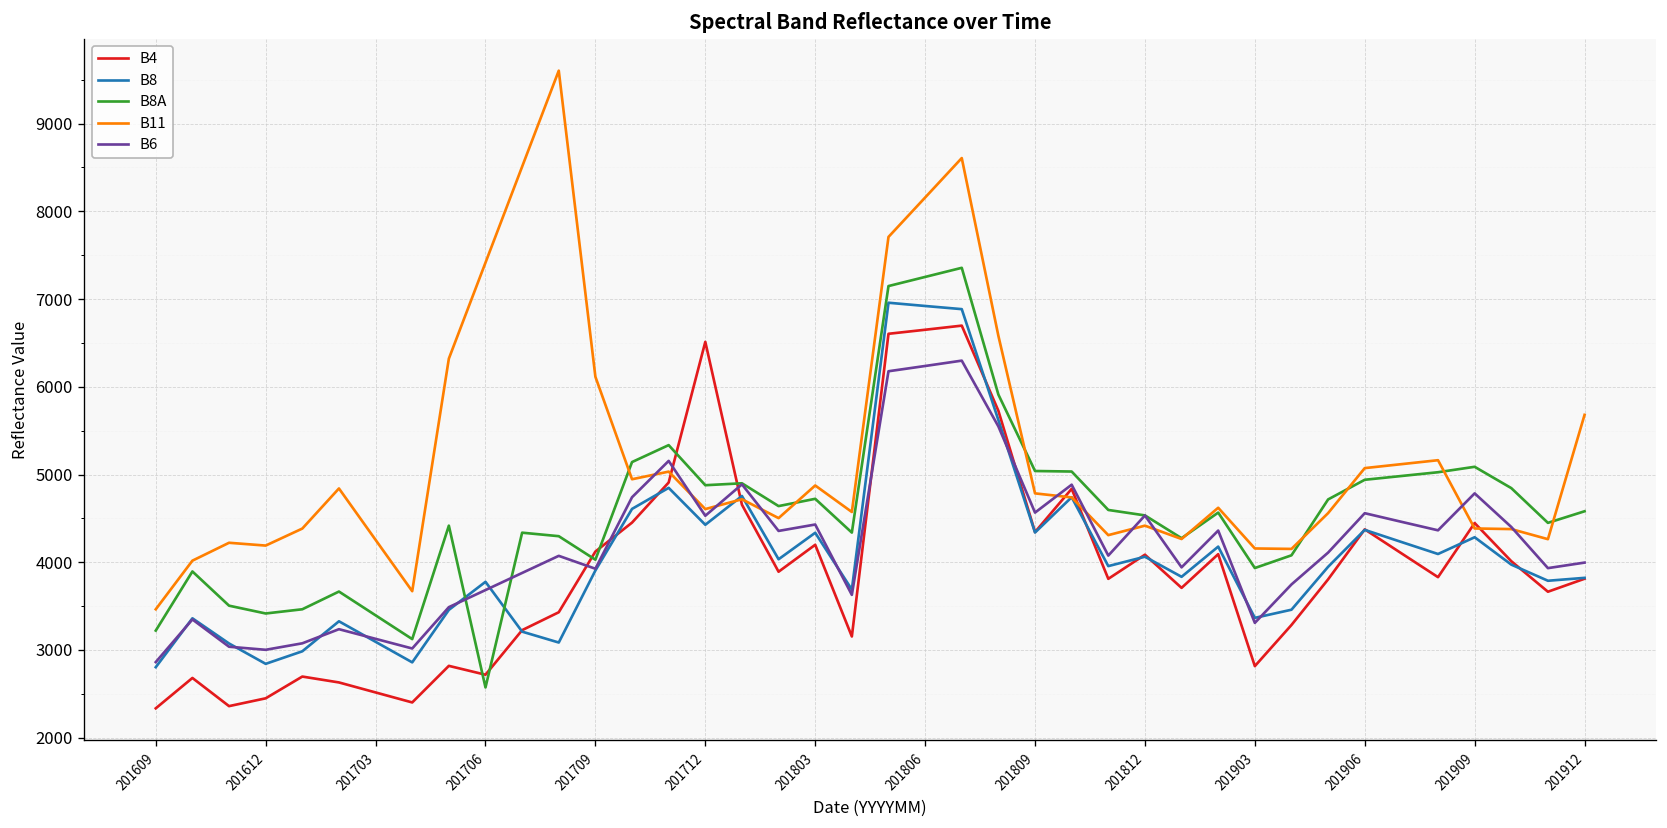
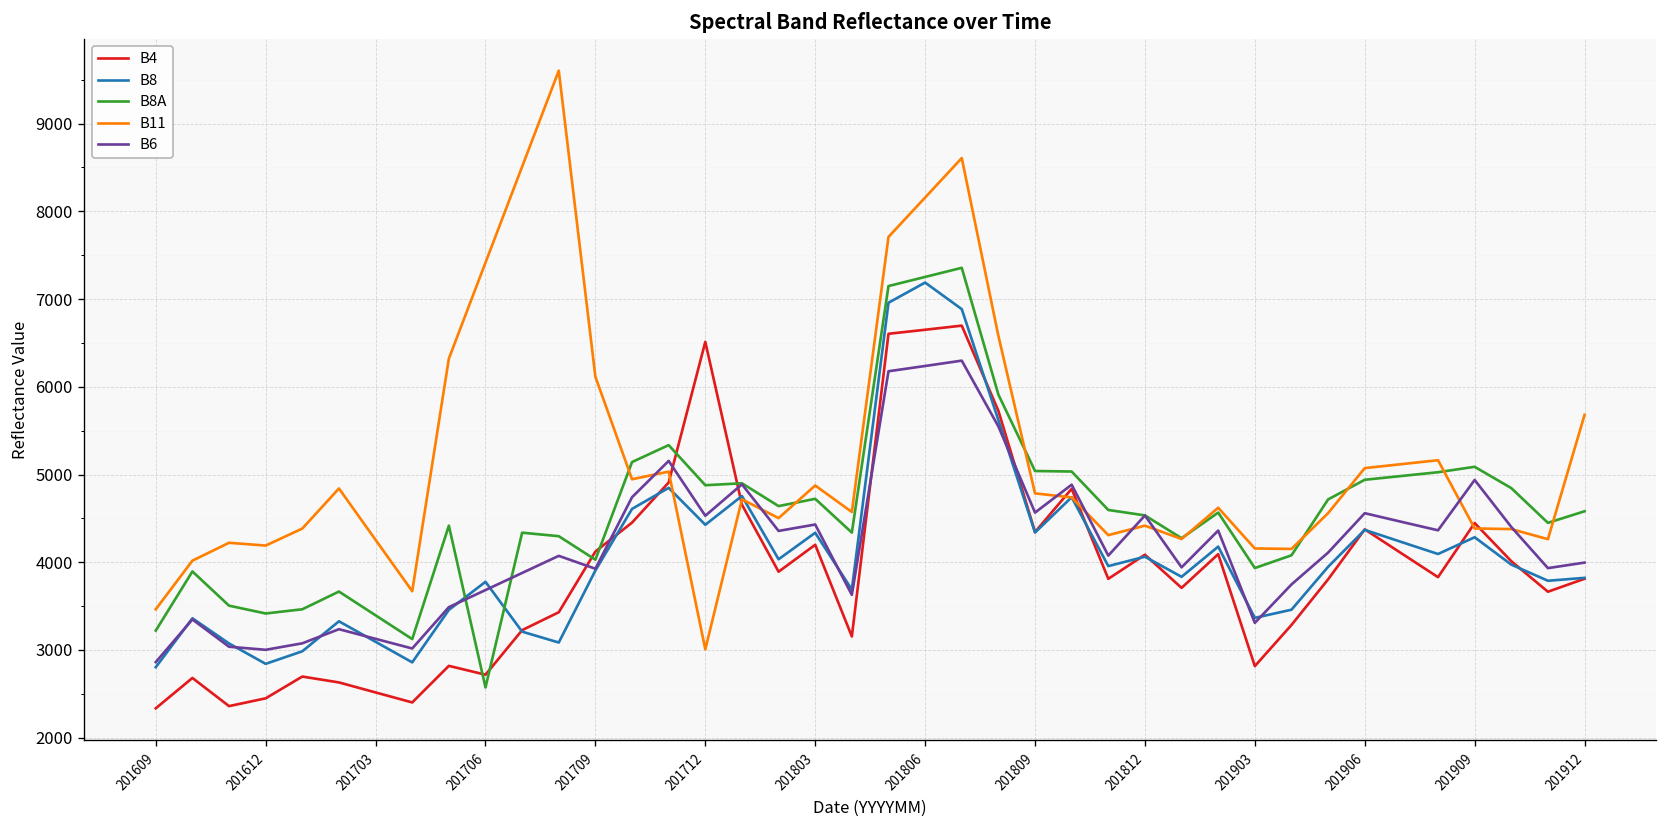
B11, 201712: 4600 -> 3000
B8, 201806: 6900 -> 7200
B6, 201909: 4800 -> 4900
